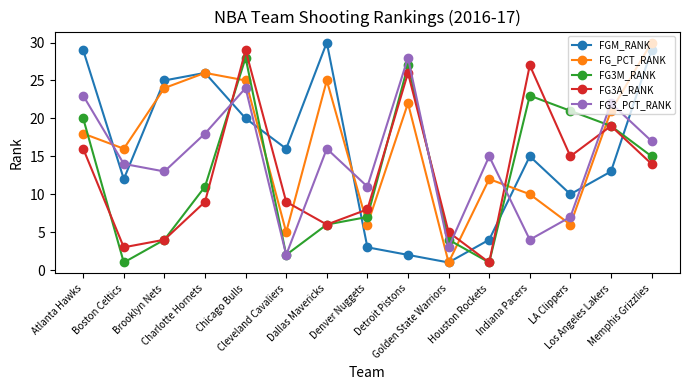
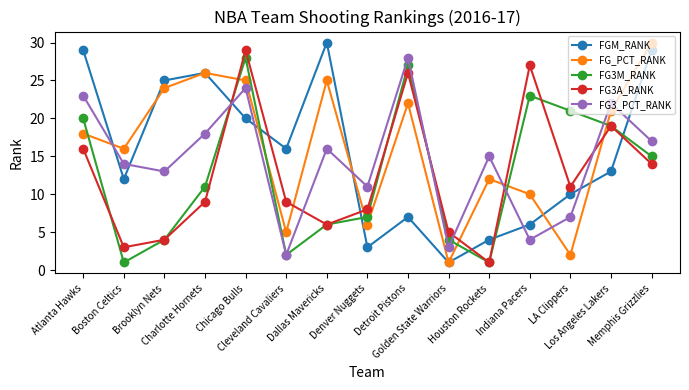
FGM_RANK, Detroit Pistons: 2 -> 7
FGM_RANK, Indiana Pacers: 15 -> 6
FG_PCT_RANK, LA Clippers: 6 -> 2
FG3A_RANK, LA Clippers: 15 -> 11
